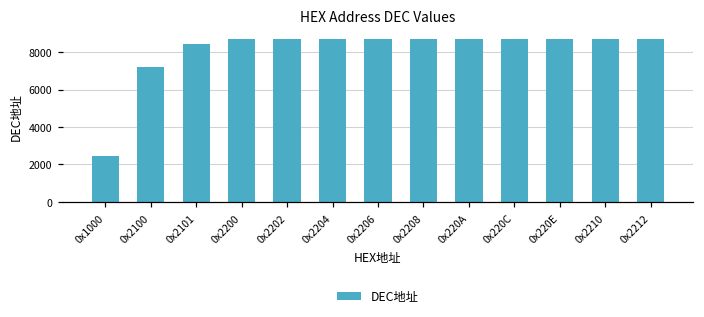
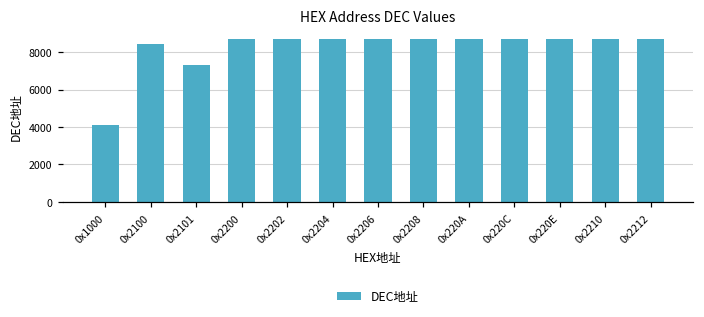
0x1000: 2500 -> 4100
0x2100: 7200 -> 8400
0x2101: 8400 -> 7300
